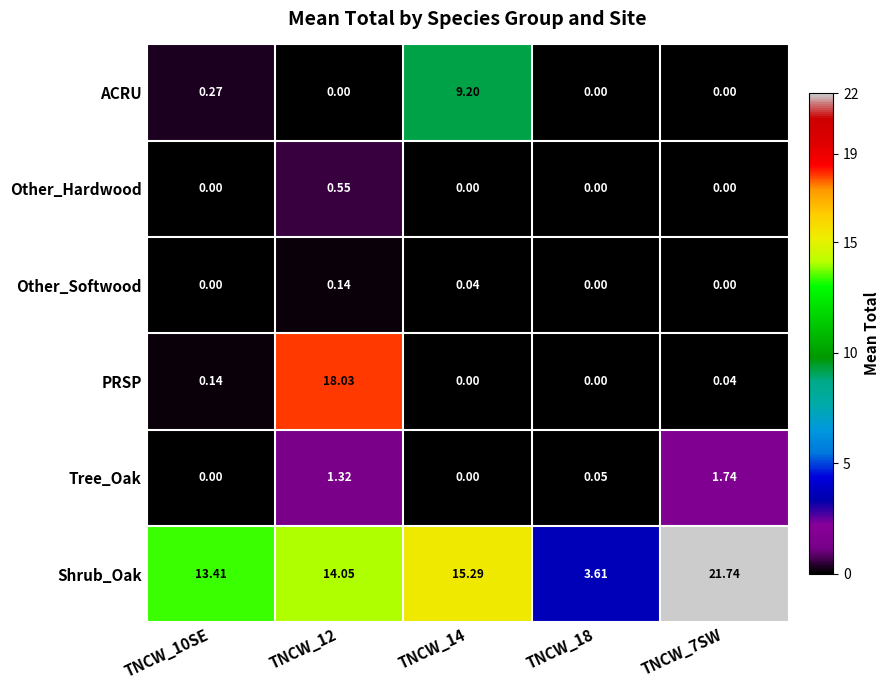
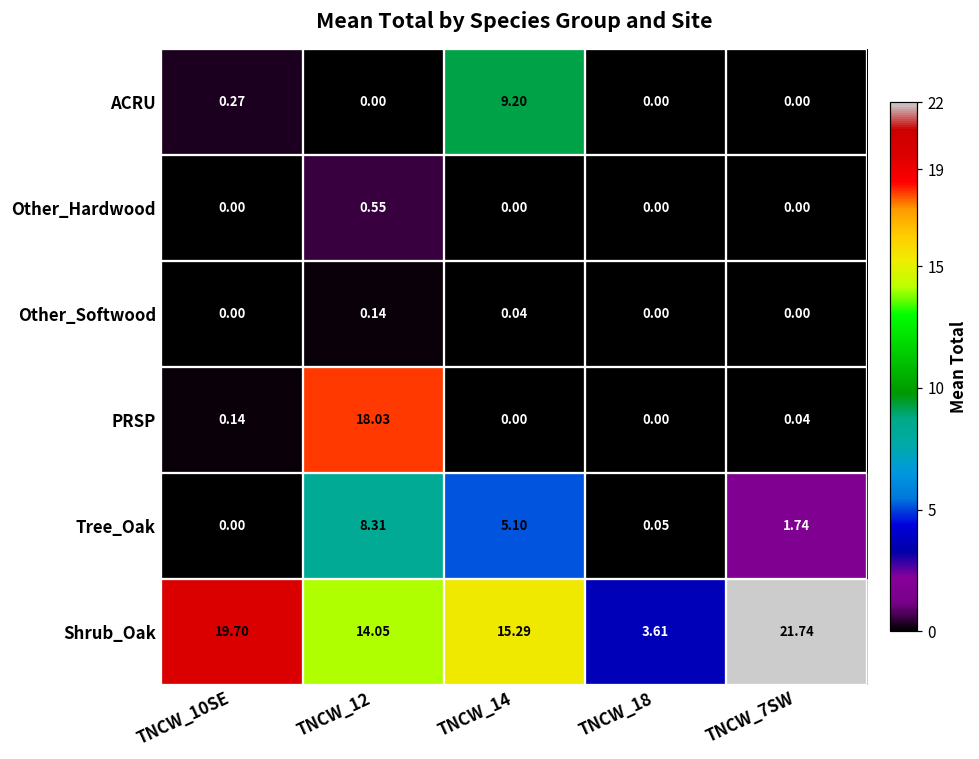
Tree_Oak, TNCW_12: 1.32 -> 8.31
Tree_Oak, TNCW_14: 0.00 -> 5.10
Shrub_Oak, TNCW_10SE: 13.41 -> 19.70
